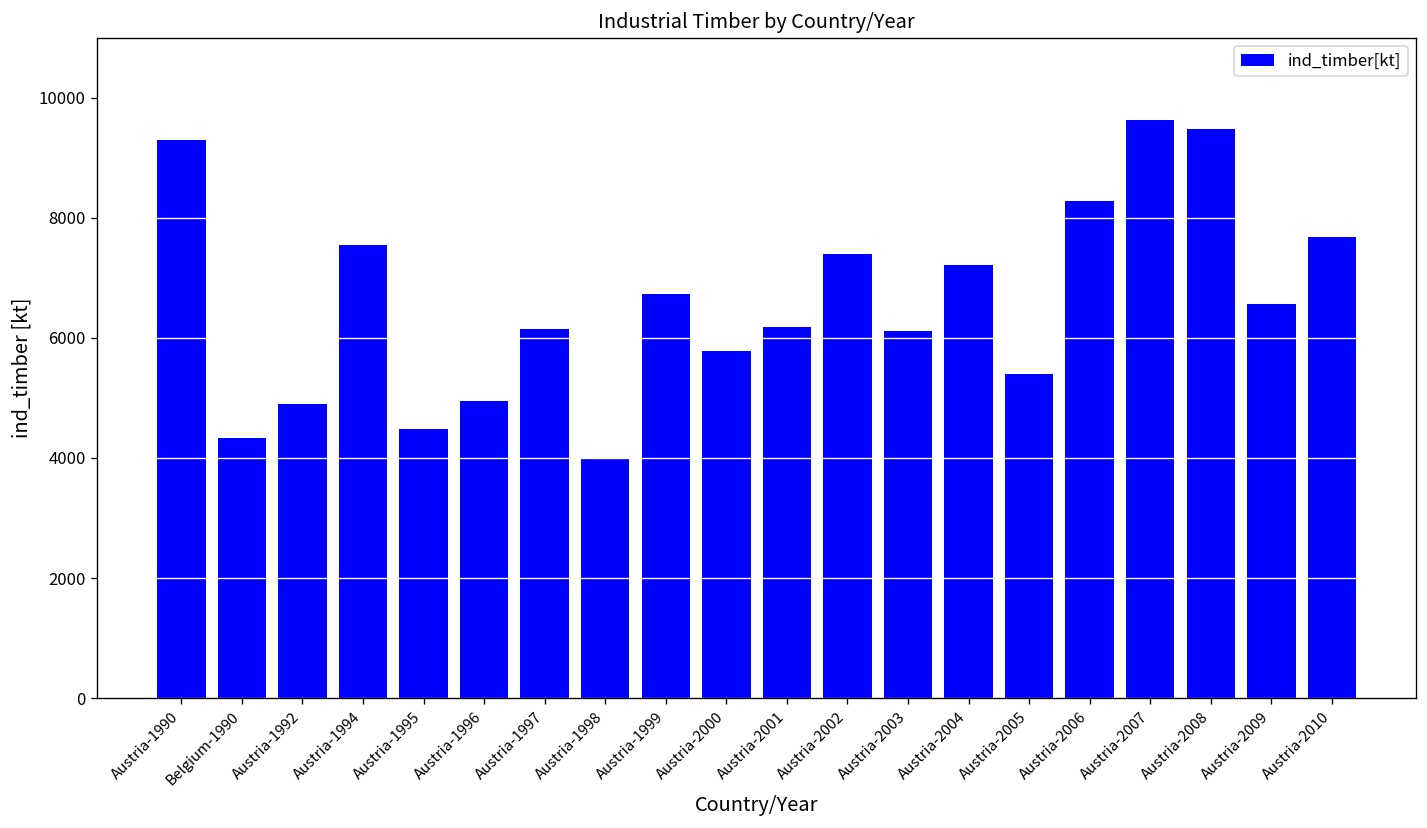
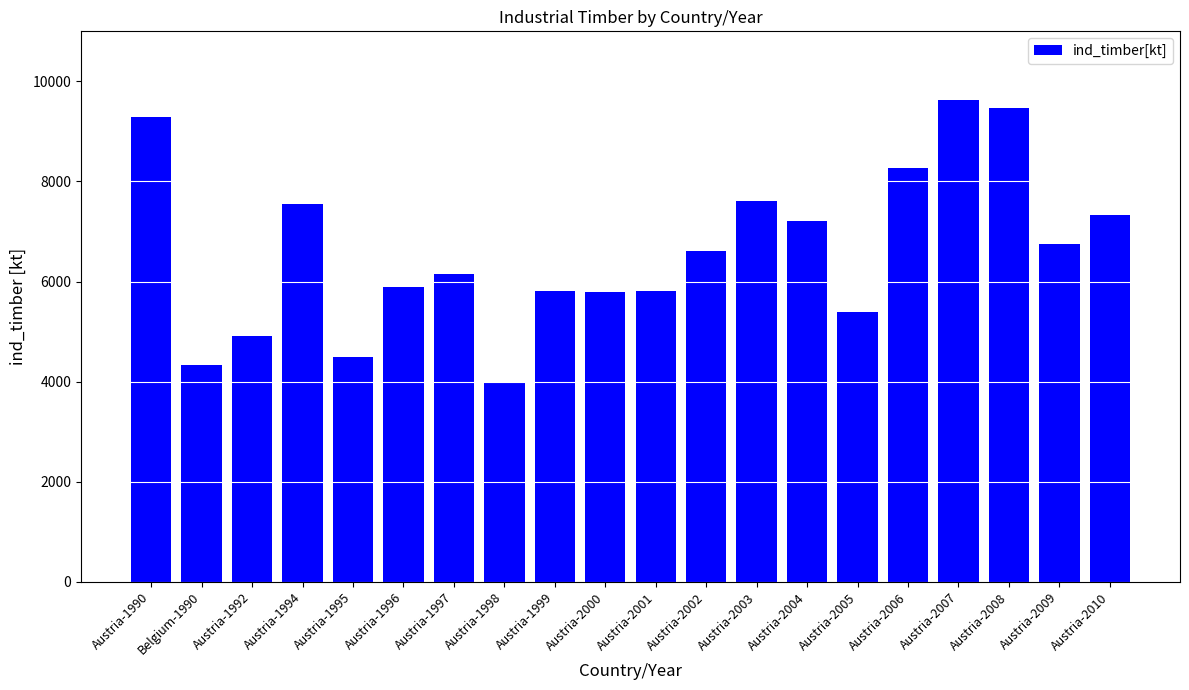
Austria-1996: 4900 -> 5900
Austria-1999: 6700 -> 5800
Austria-2001: 6200 -> 5800
Austria-2002: 7400 -> 6600
Austria-2003: 6100 -> 7600
Austria-2009: 6600 -> 6700
Austria-2010: 7700 -> 7300
